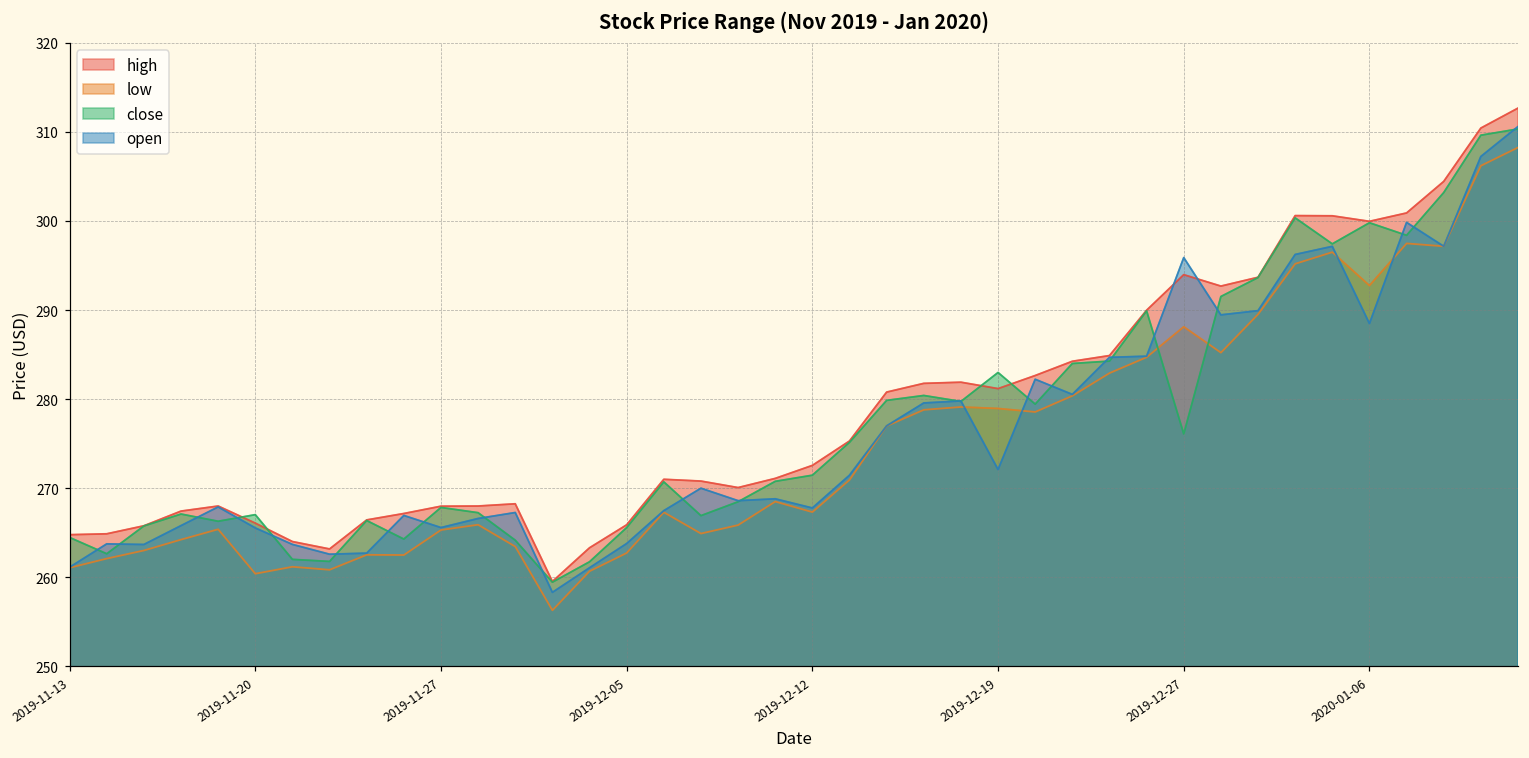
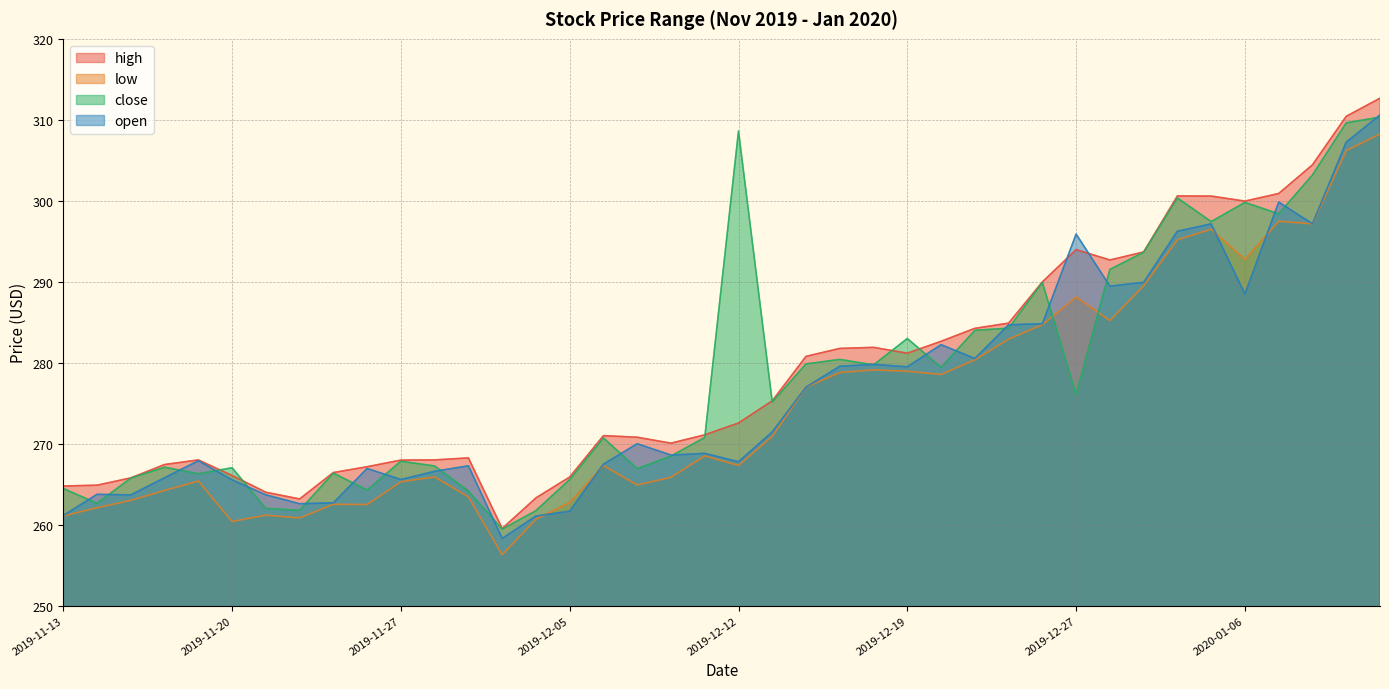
open, 2019-12-05: 264 -> 262
close, 2019-12-12: 271 -> 309
open, 2019-12-19: 272 -> 280
